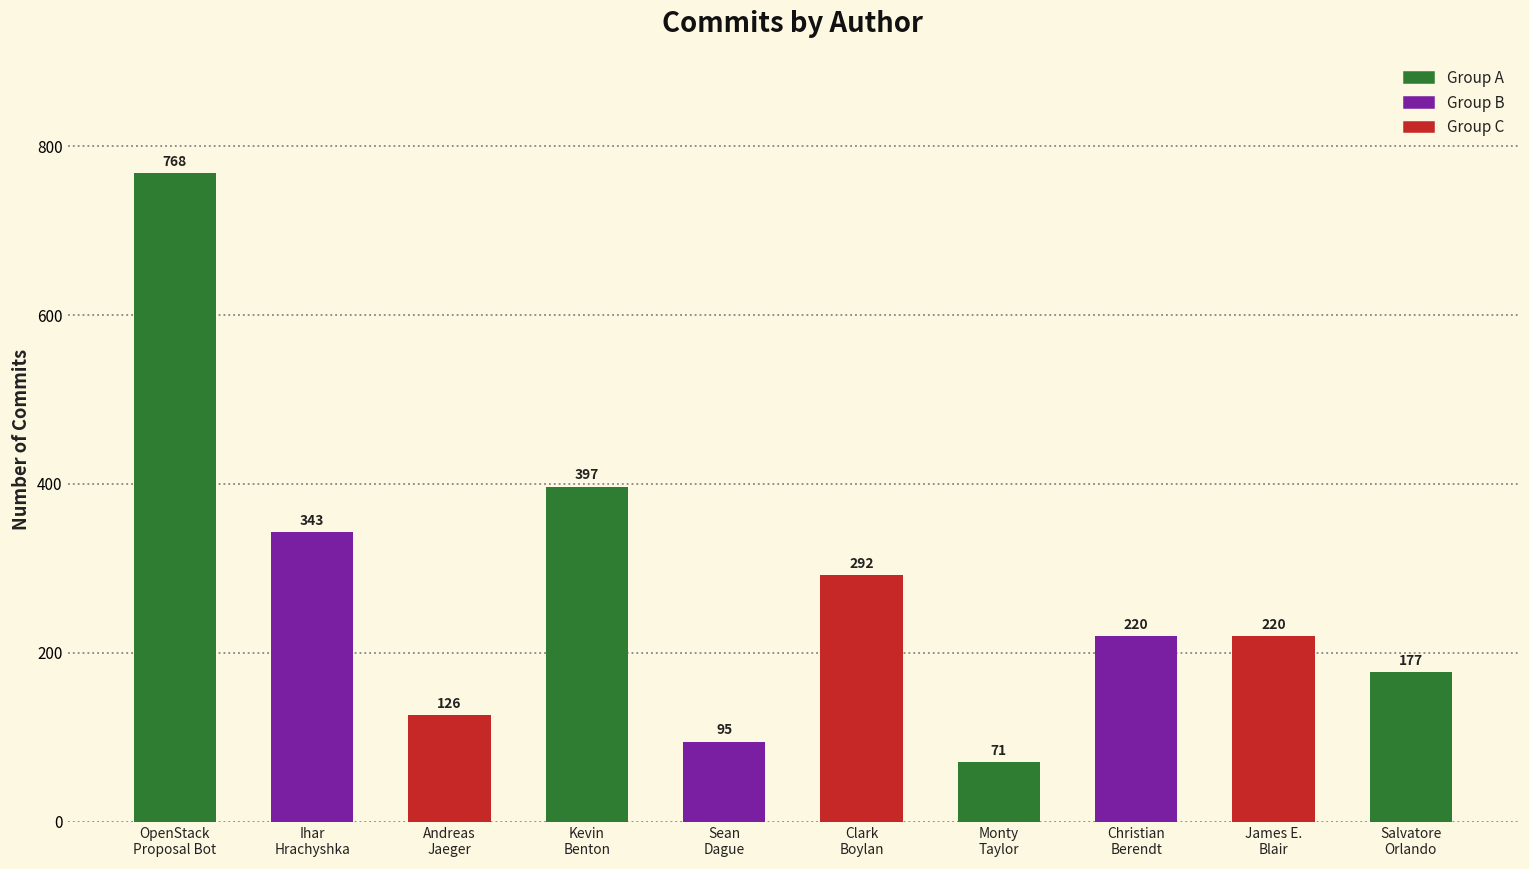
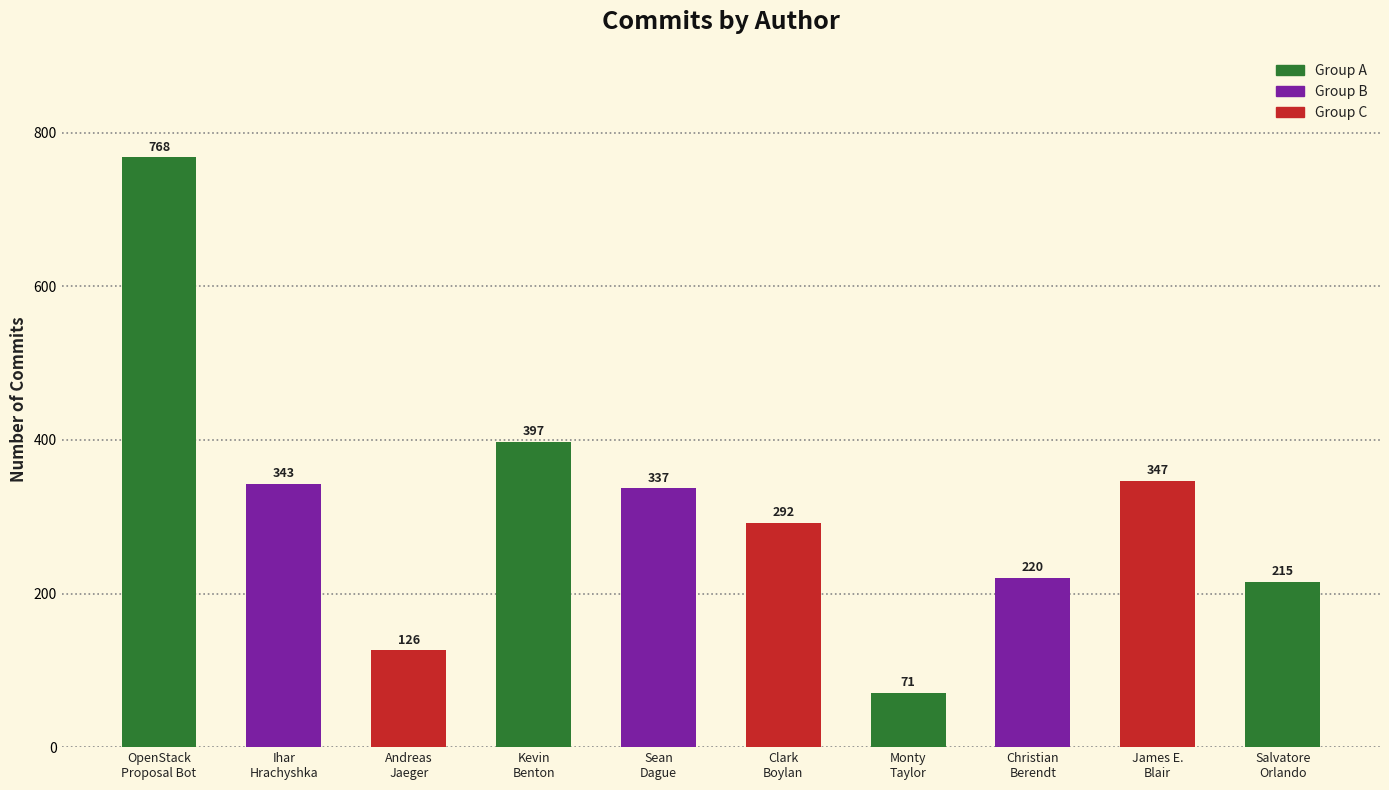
Sean Dague: 95 -> 337
James E. Blair: 220 -> 347
Salvatore Orlando: 177 -> 215
